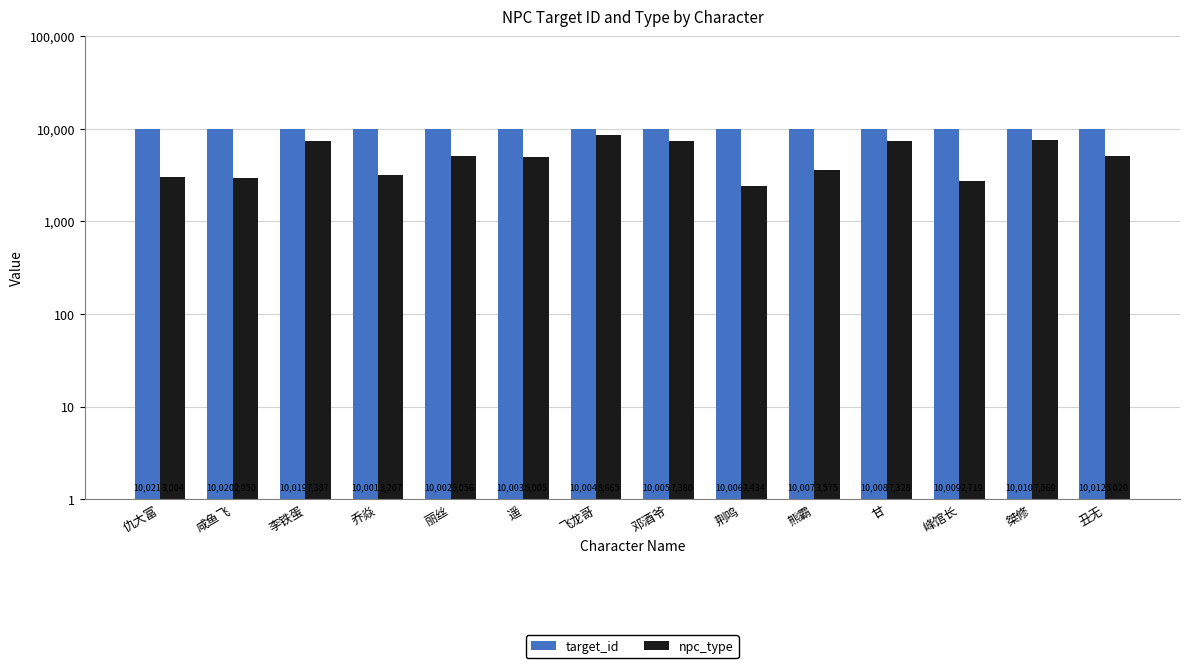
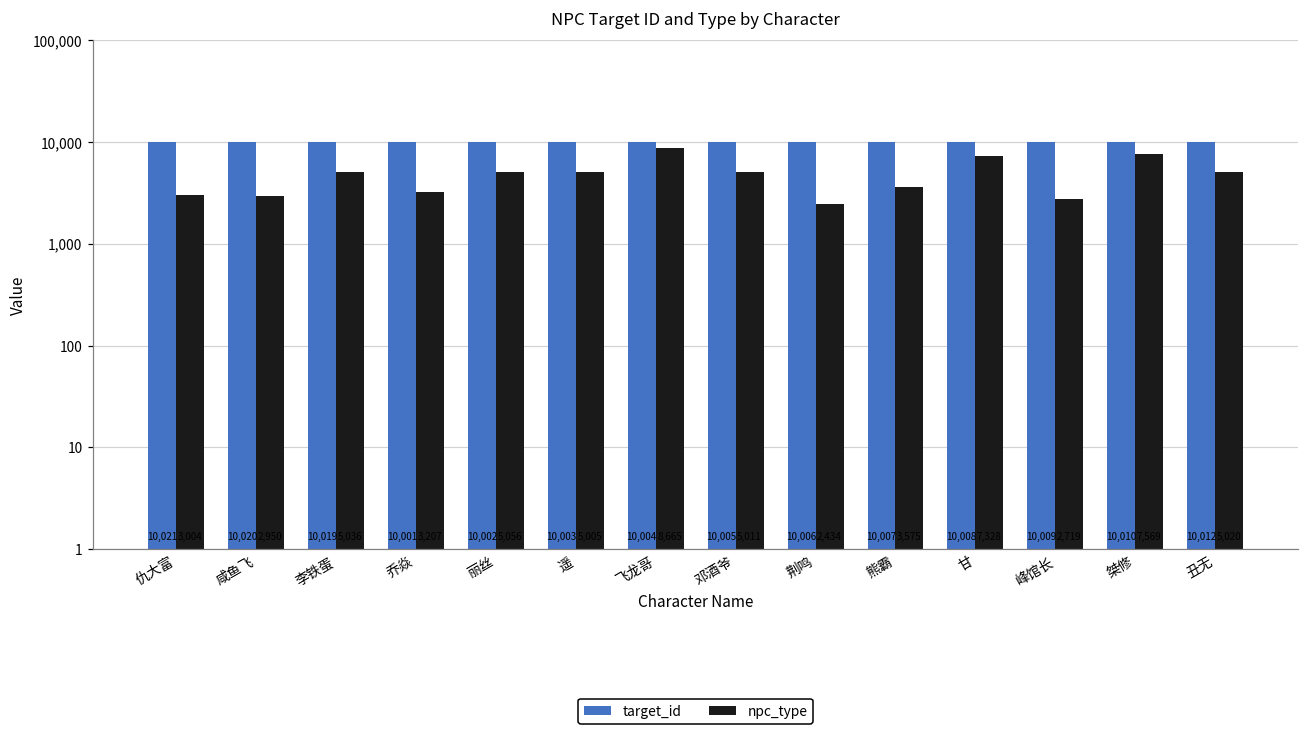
npc_type, 李铁蛋: 7,000 -> 5,000
npc_type, 邓酒爷: 7,000 -> 5,000
